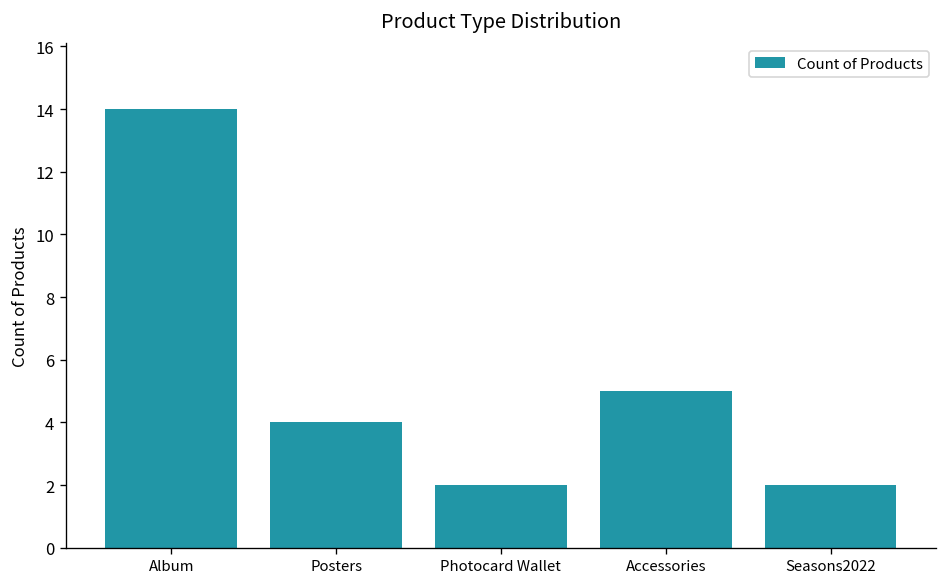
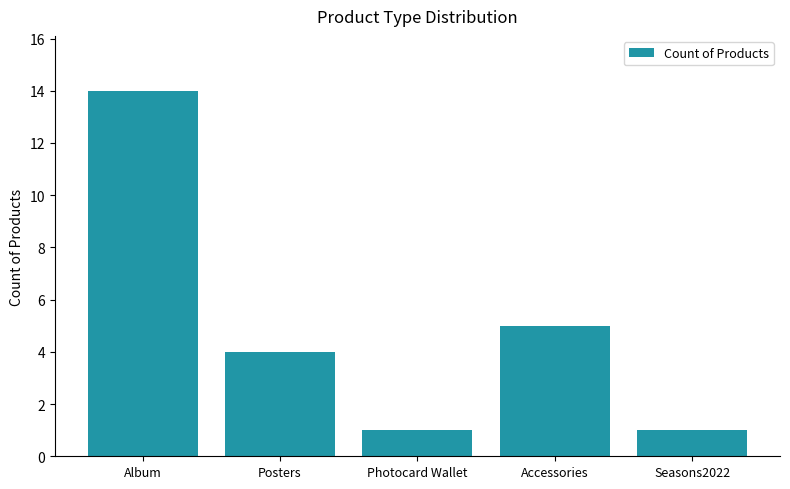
Photocard Wallet: 2 -> 1
Seasons2022: 2 -> 1
